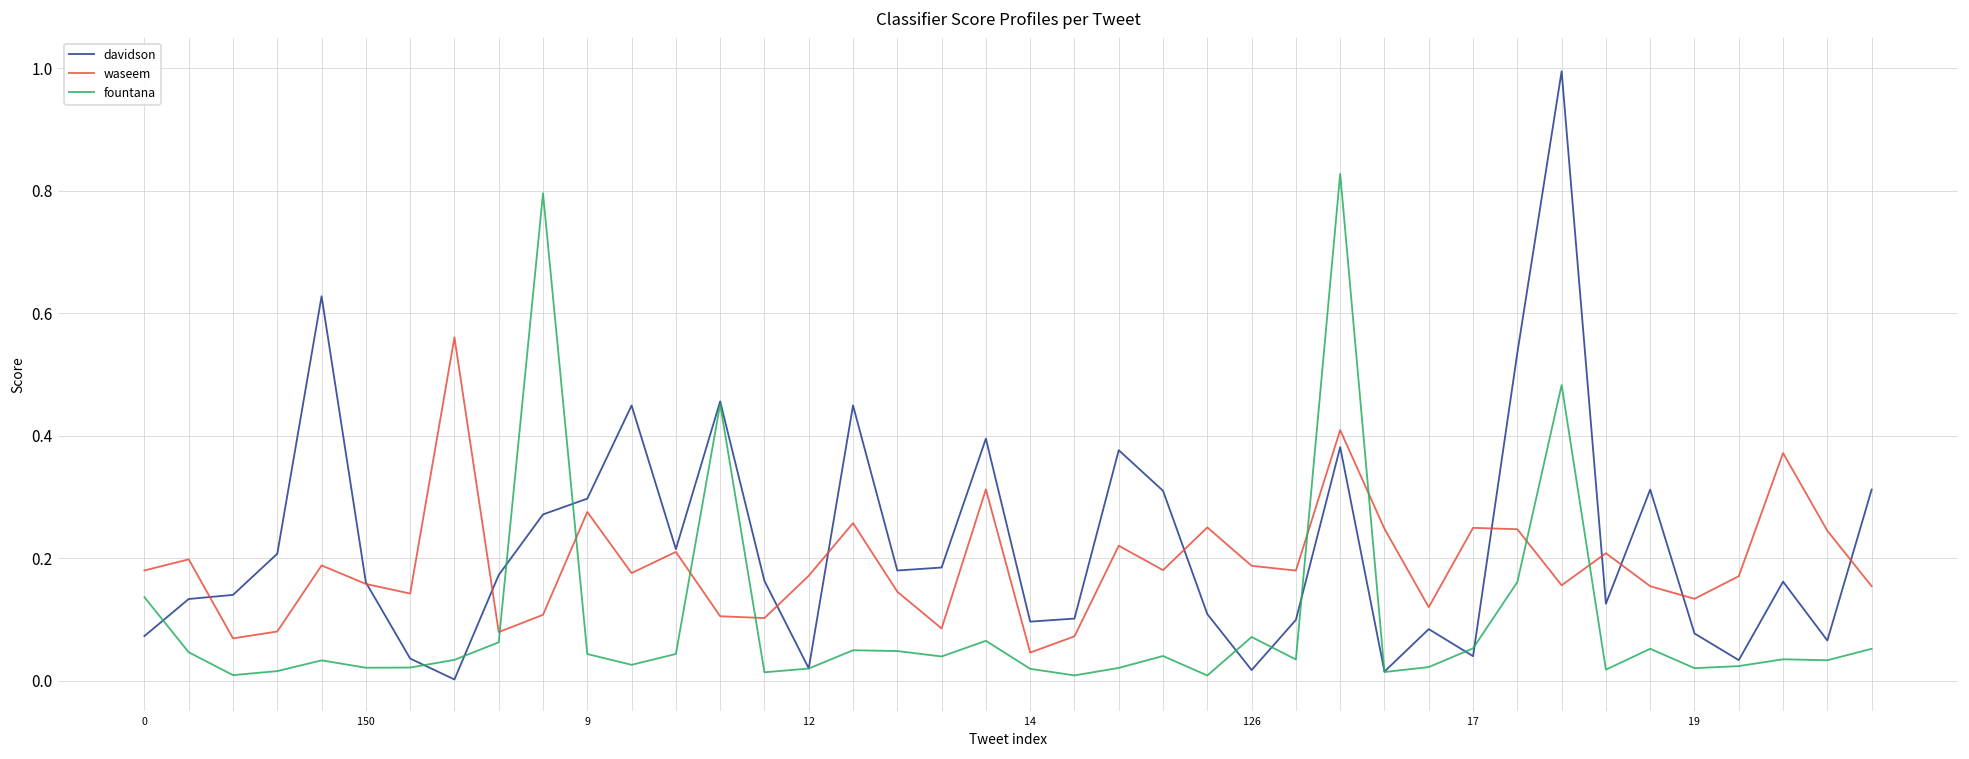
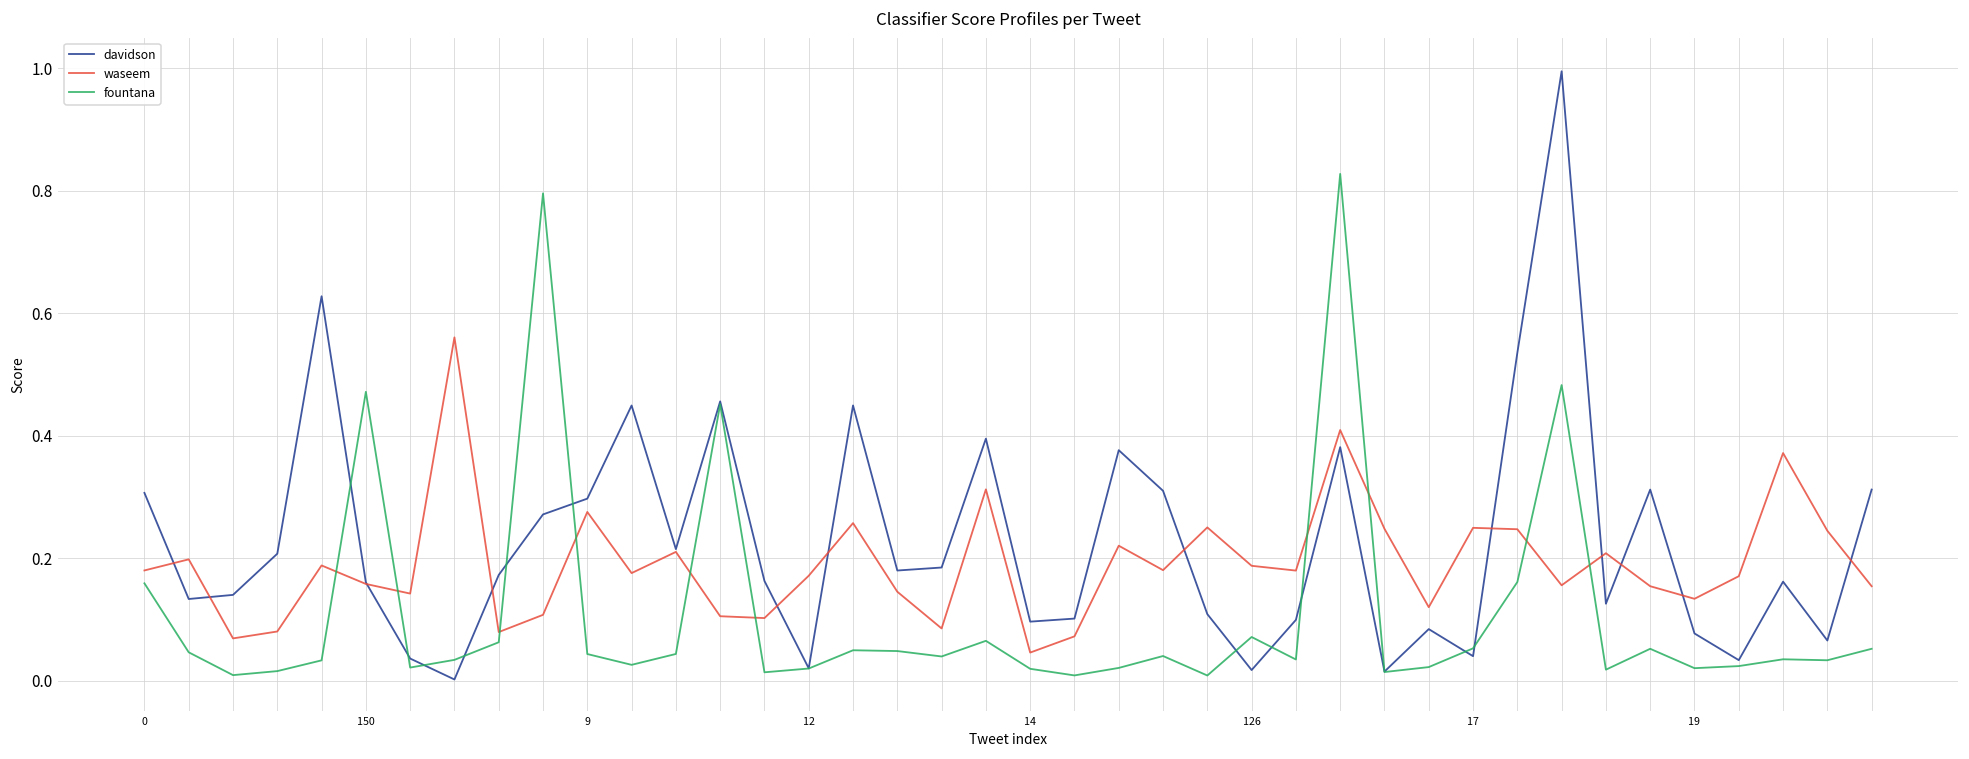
davidson, 0: 0.07 -> 0.31
fountana, 0: 0.14 -> 0.16
fountana, 150: 0.02 -> 0.47
